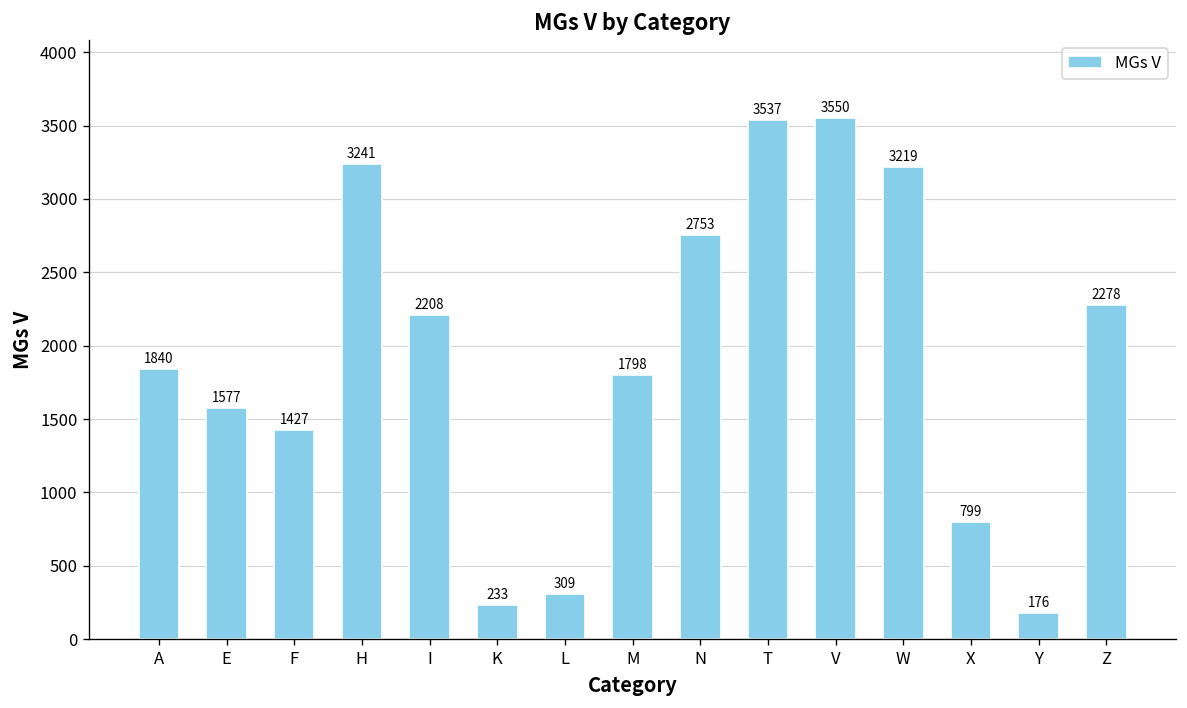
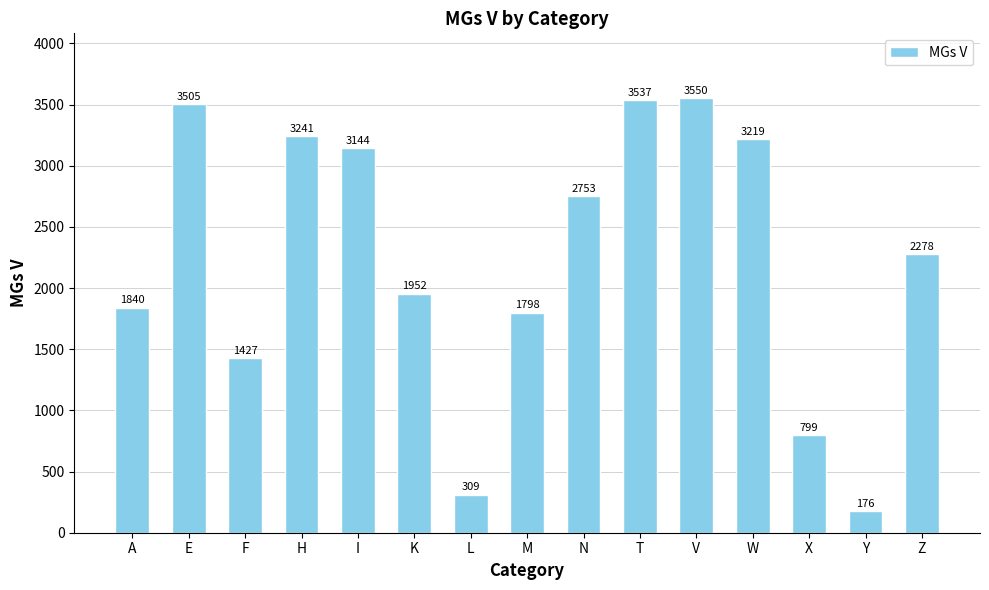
E: 1577 -> 3505
I: 2208 -> 3144
K: 233 -> 1952
